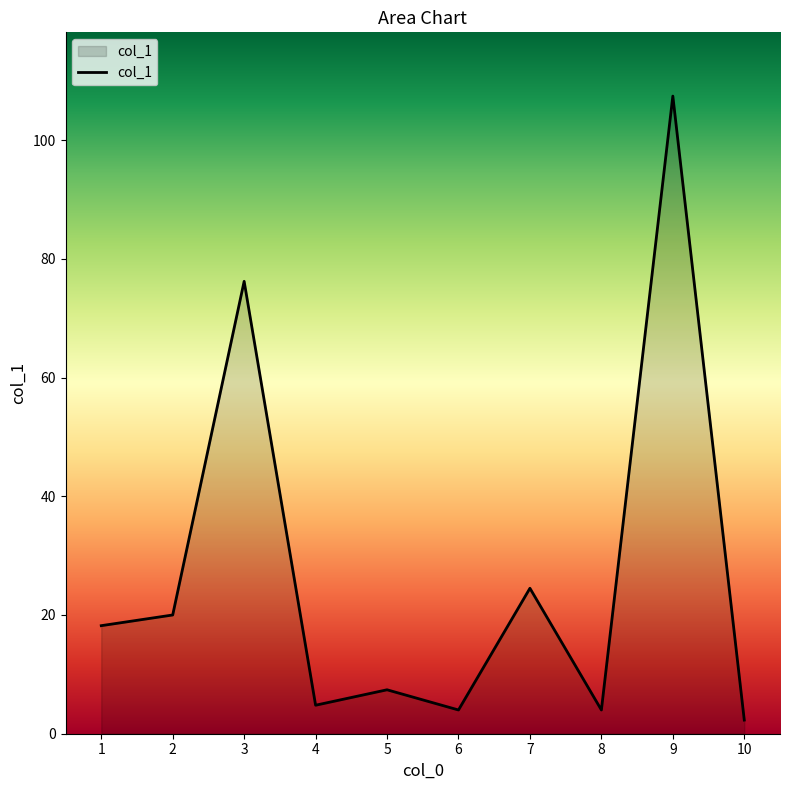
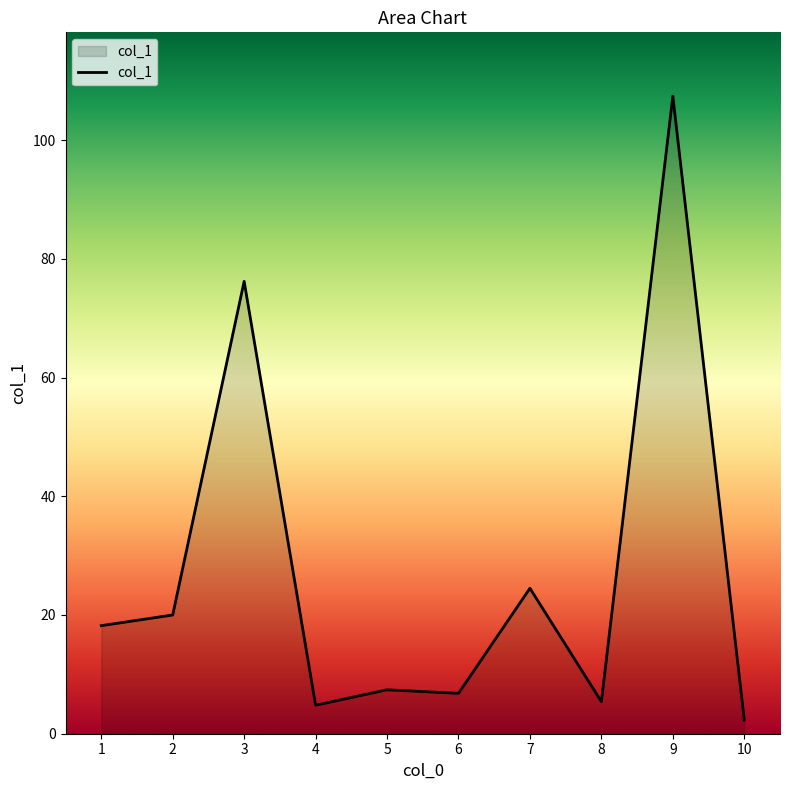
6: 4 -> 7
8: 4 -> 5
